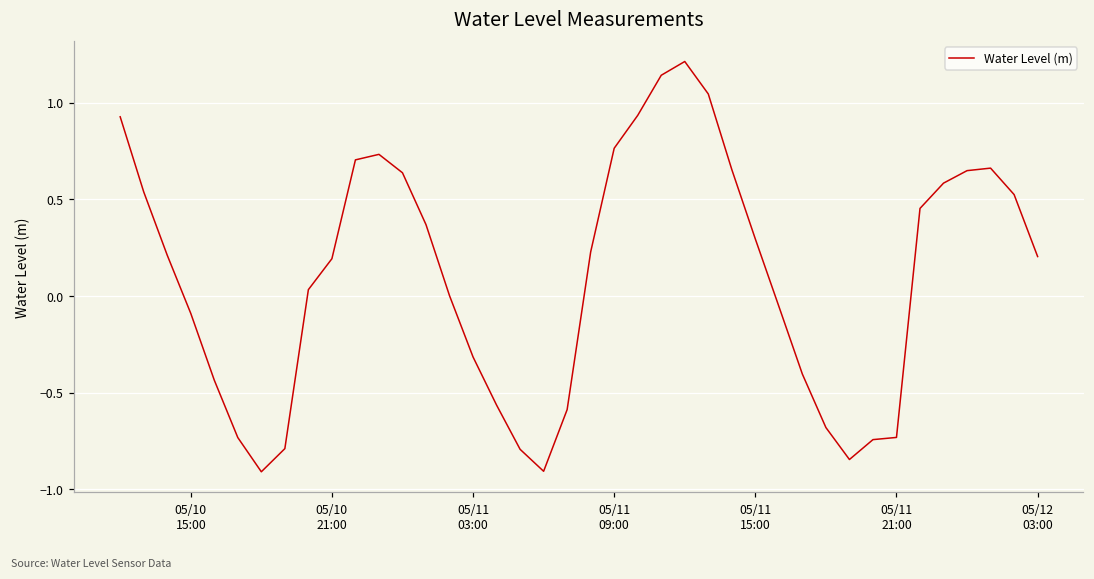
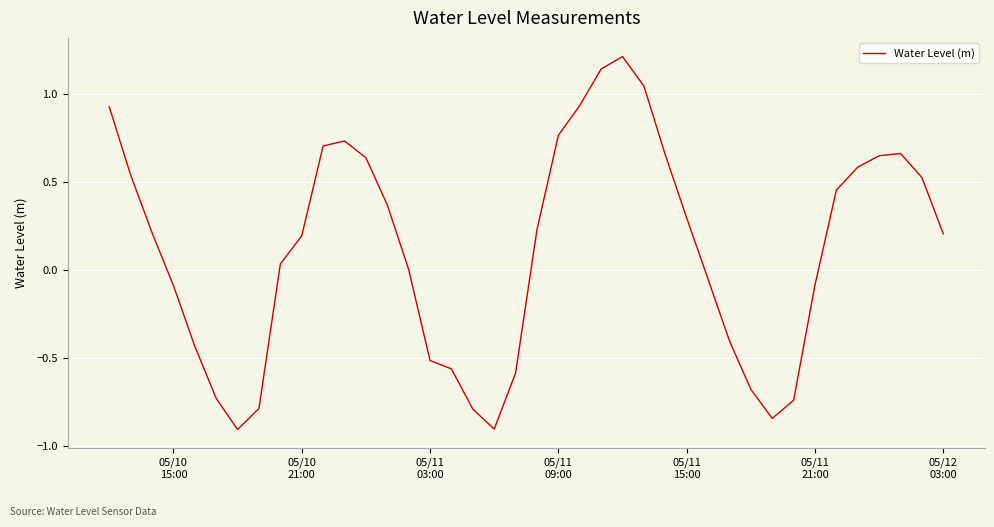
05/11 03:00: -0.32 -> -0.52
05/11 21:00: -0.73 -> -0.09
